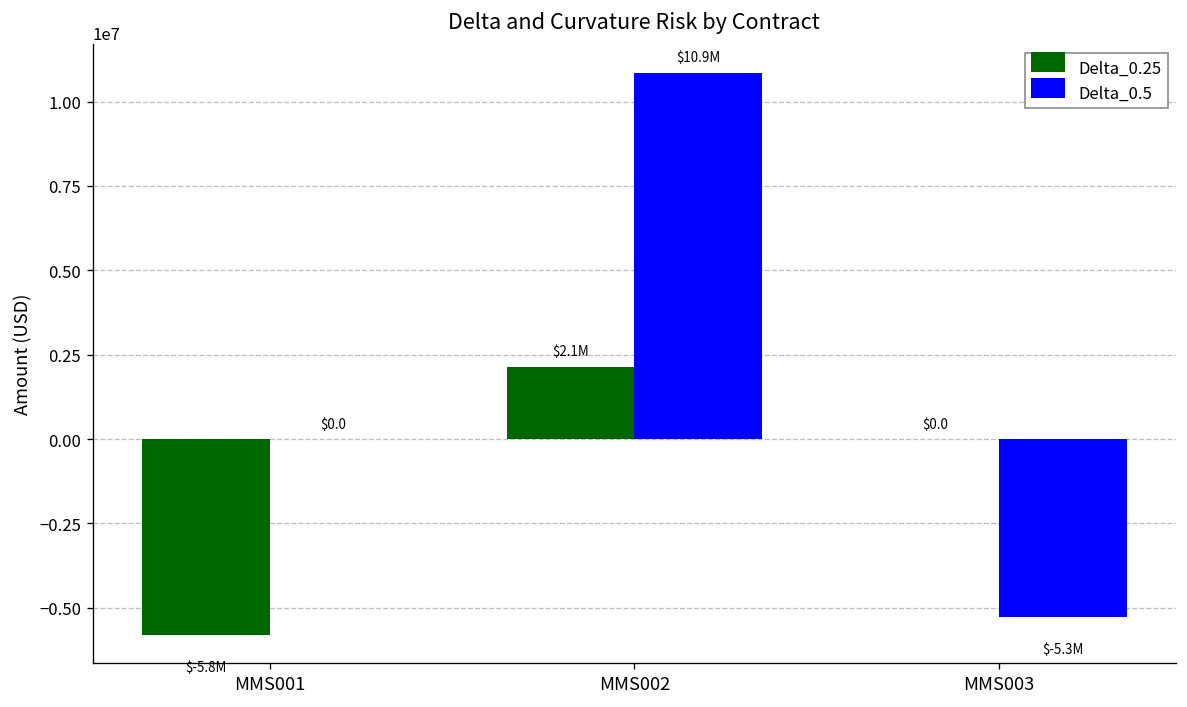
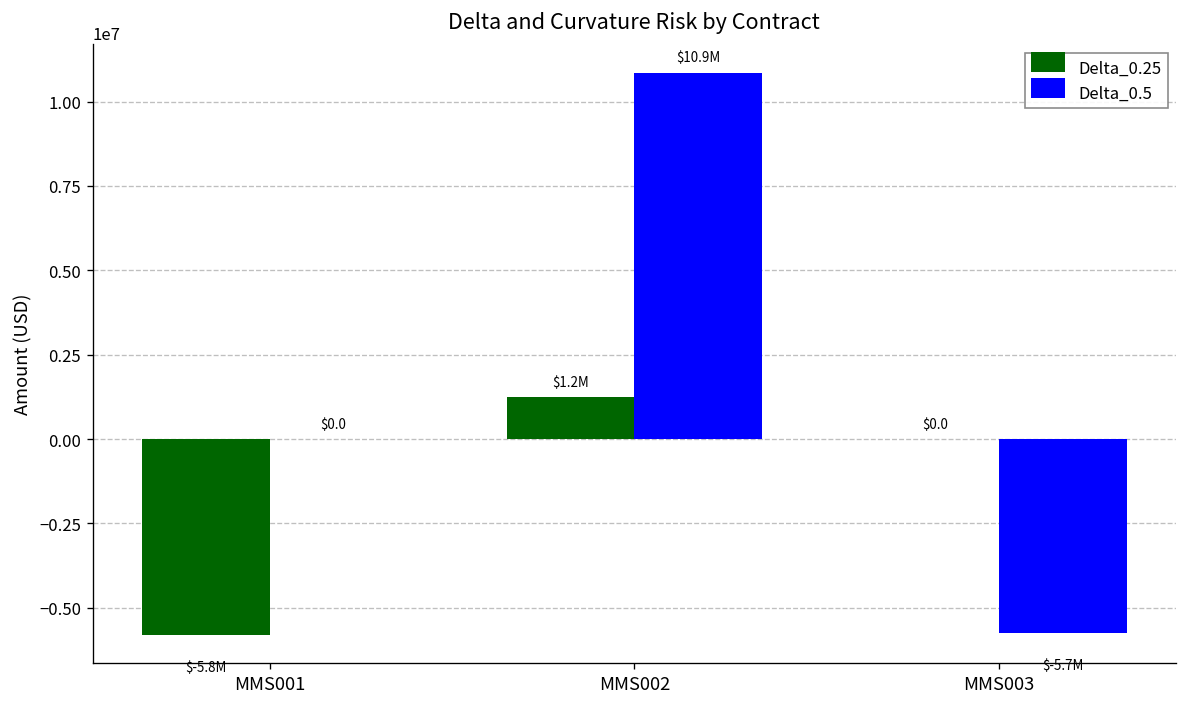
Delta_0.25, MMS002: $2.1M -> $1.2M
Delta_0.5, MMS003: $-5.3M -> $-5.7M
